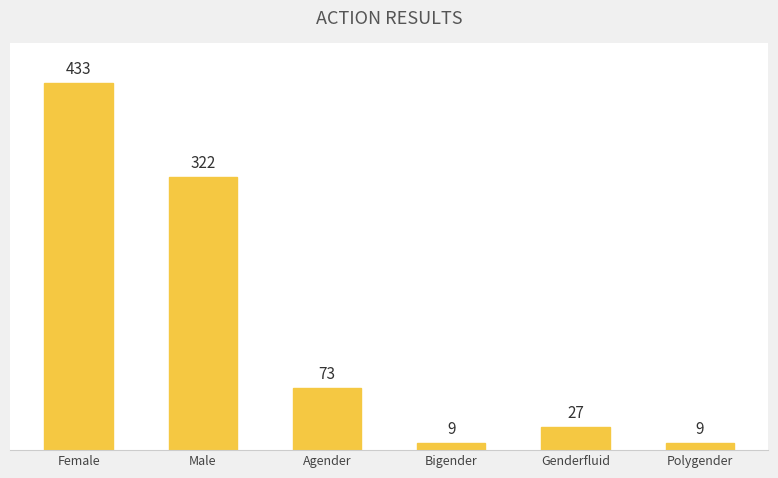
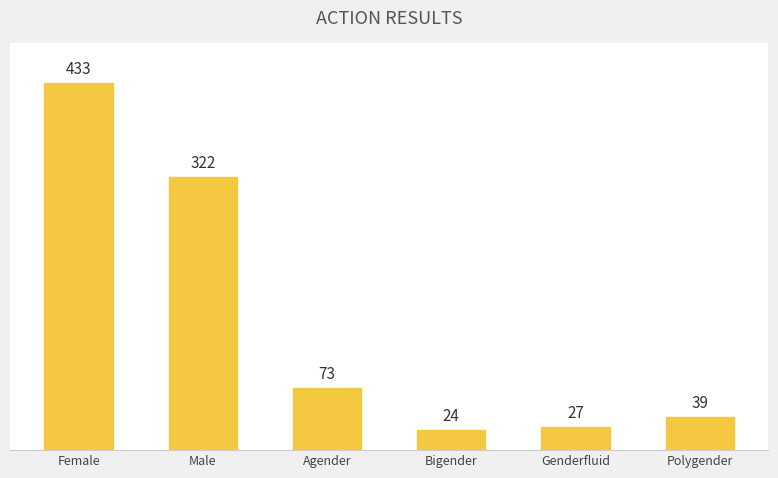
Bigender: 9 -> 24
Polygender: 9 -> 39
